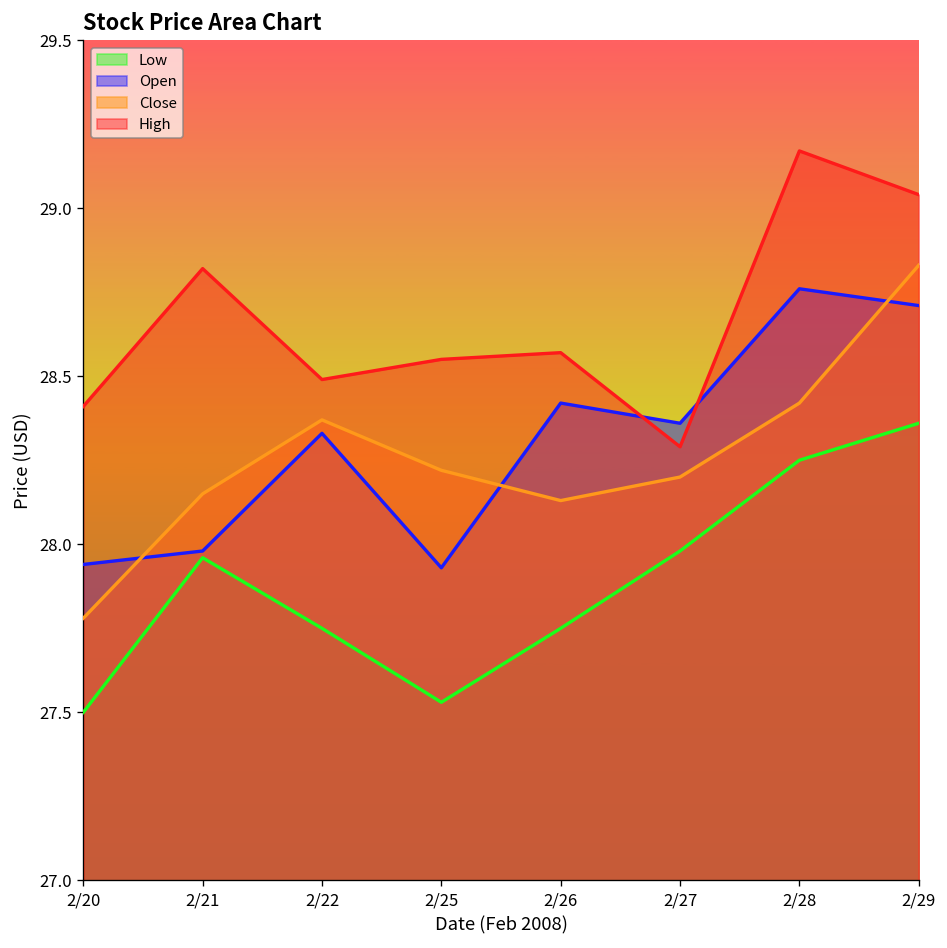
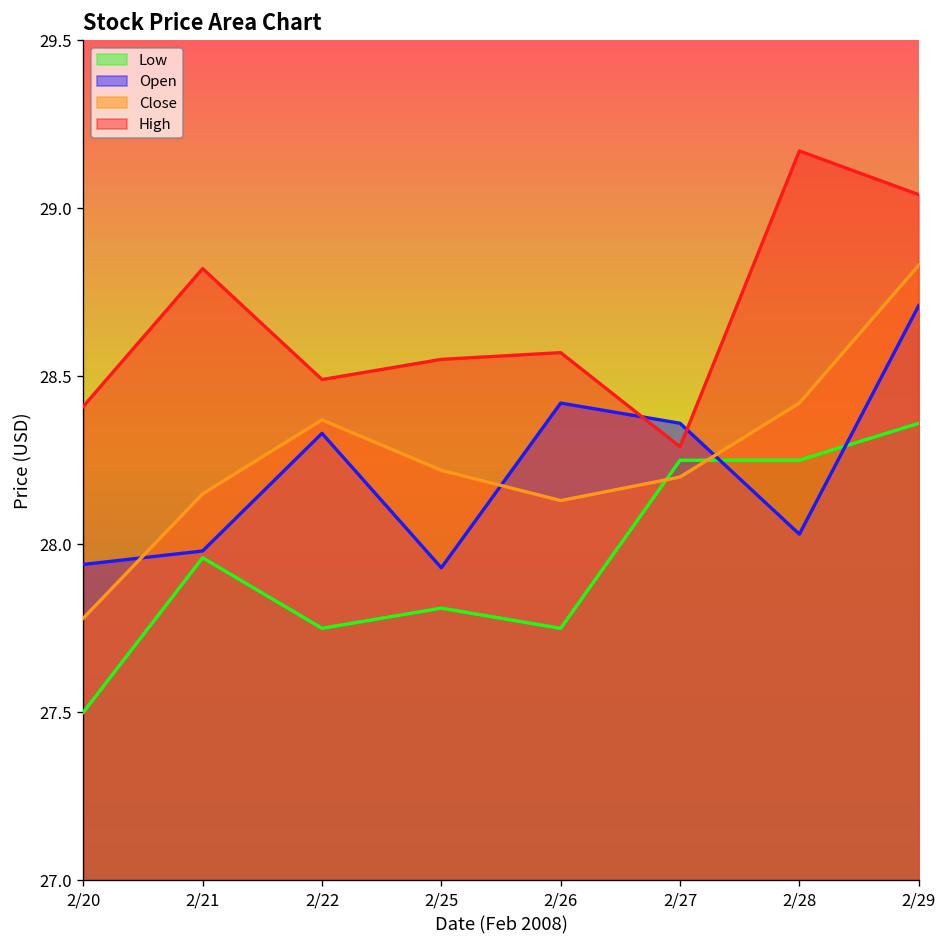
Low, 2/25: 27.53 -> 27.81
Low, 2/27: 27.98 -> 28.25
Open, 2/28: 28.76 -> 28.03
